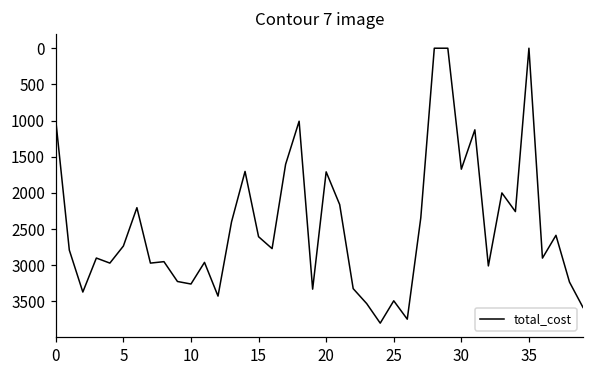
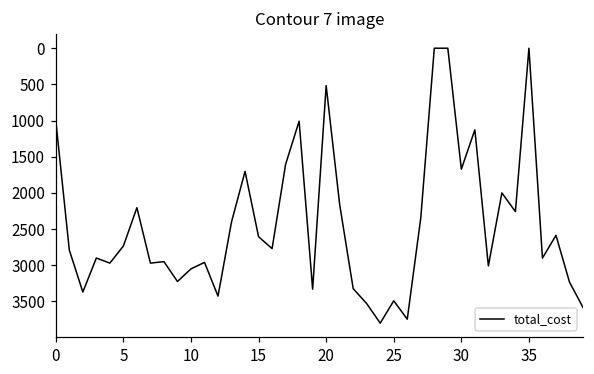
10: 3300 -> 3100
20: 1700 -> 500
